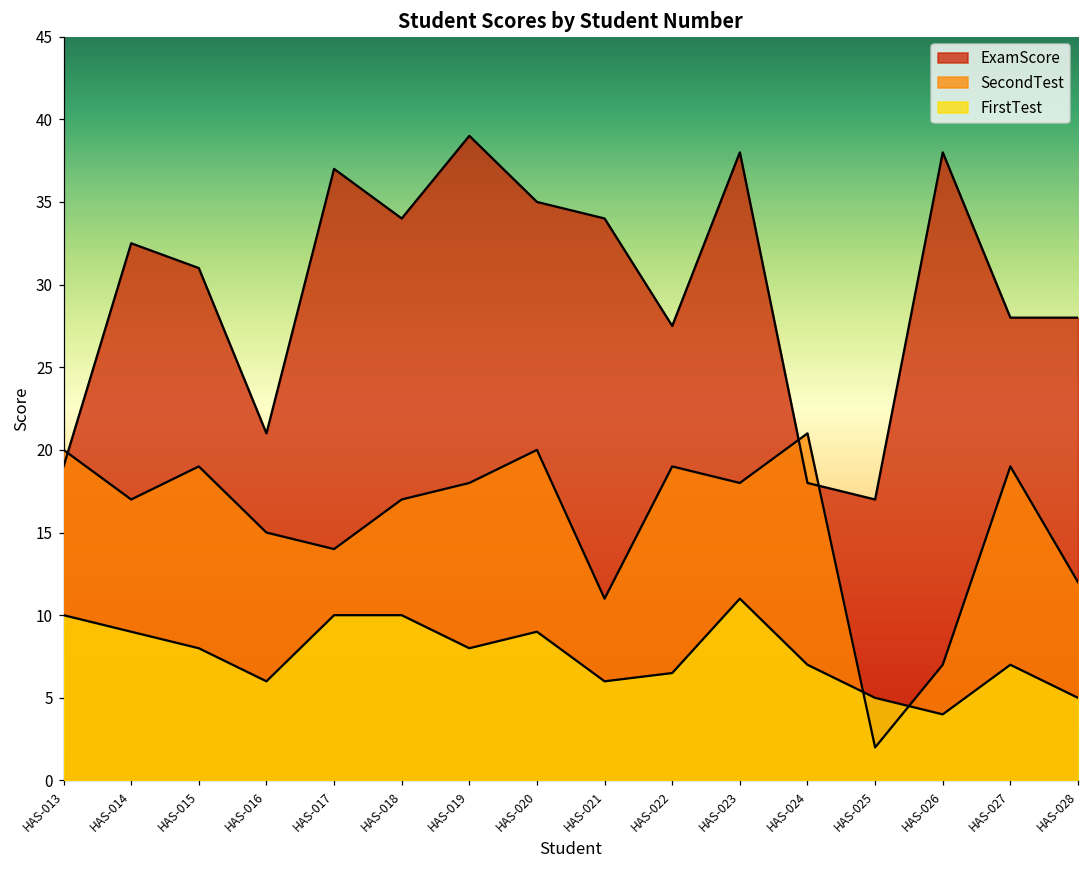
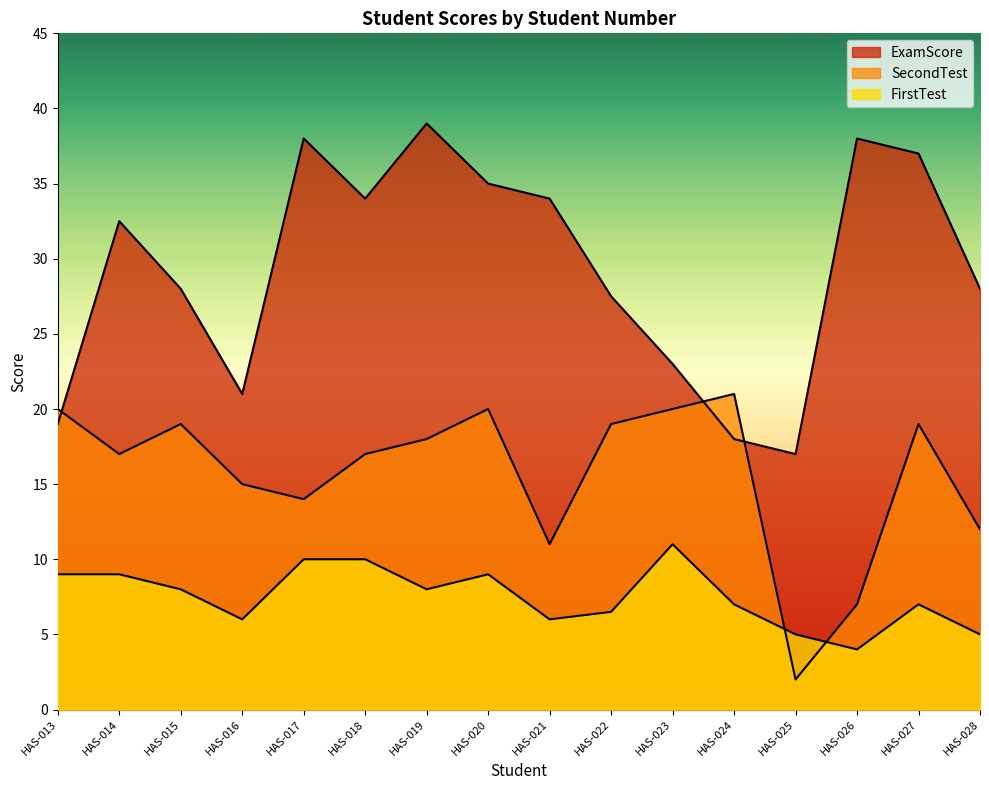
FirstTest, HAS-013: 10 -> 9
ExamScore, HAS-015: 31 -> 28
ExamScore, HAS-017: 37 -> 38
ExamScore, HAS-023: 38 -> 23
SecondTest, HAS-023: 18 -> 20
ExamScore, HAS-027: 28 -> 37
